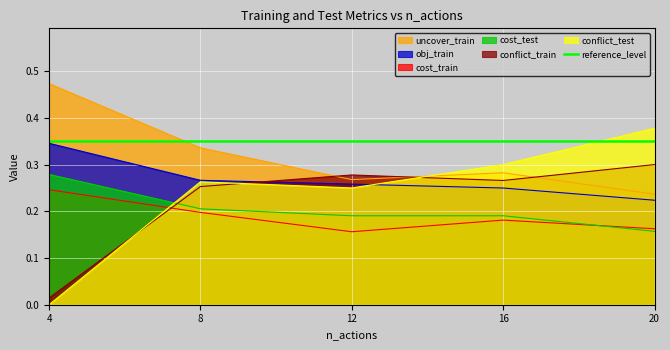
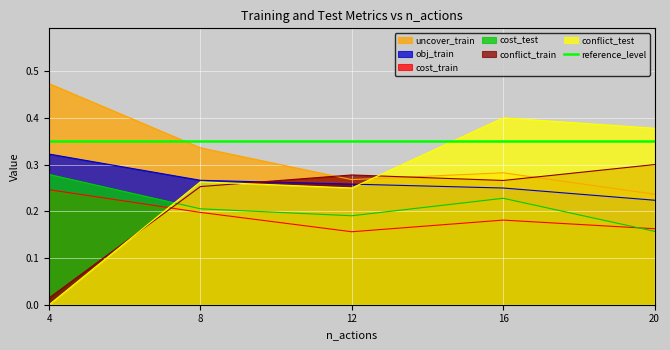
obj_train, 4: 0.35 -> 0.32
cost_test, 16: 0.19 -> 0.23
conflict_test, 16: 0.3 -> 0.4
